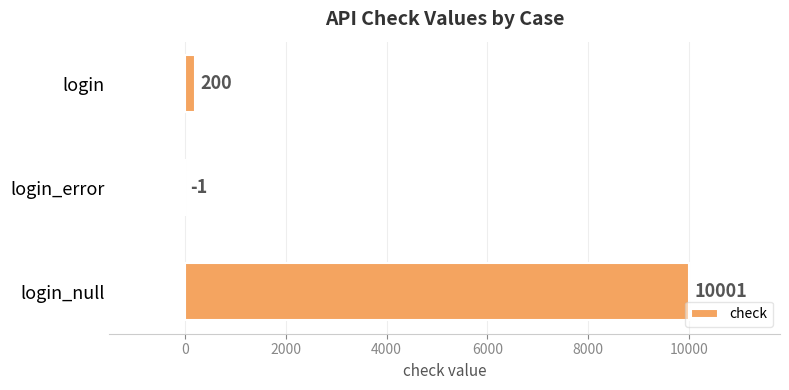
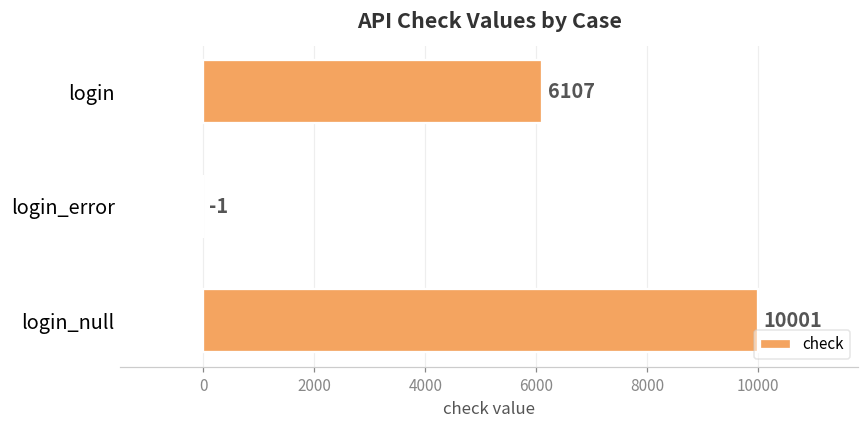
login: 200 -> 6107
